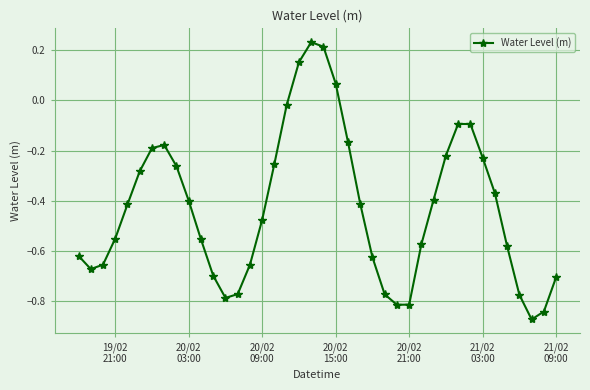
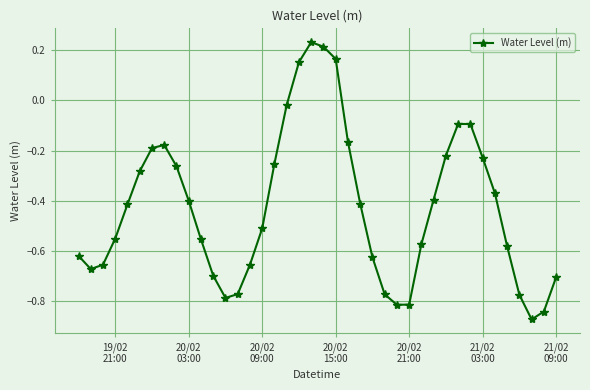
20/02 09:00: -0.48 -> -0.51
20/02 15:00: 0.07 -> 0.16
